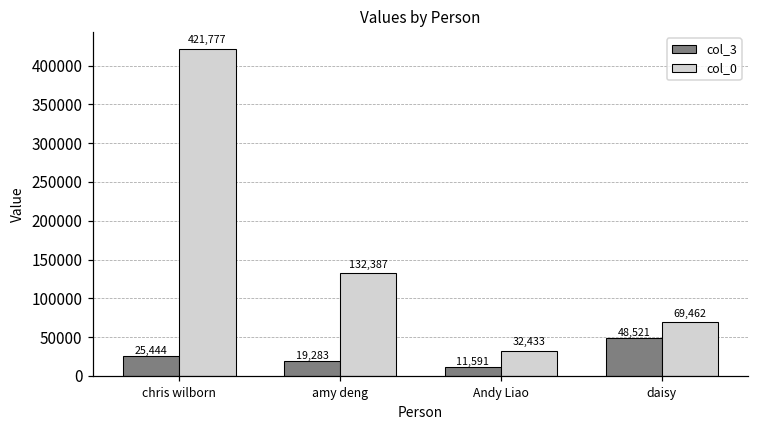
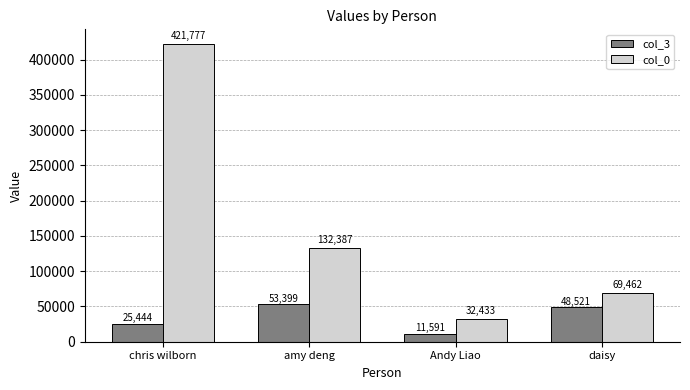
col_3, amy deng: 19,283 -> 53,399
